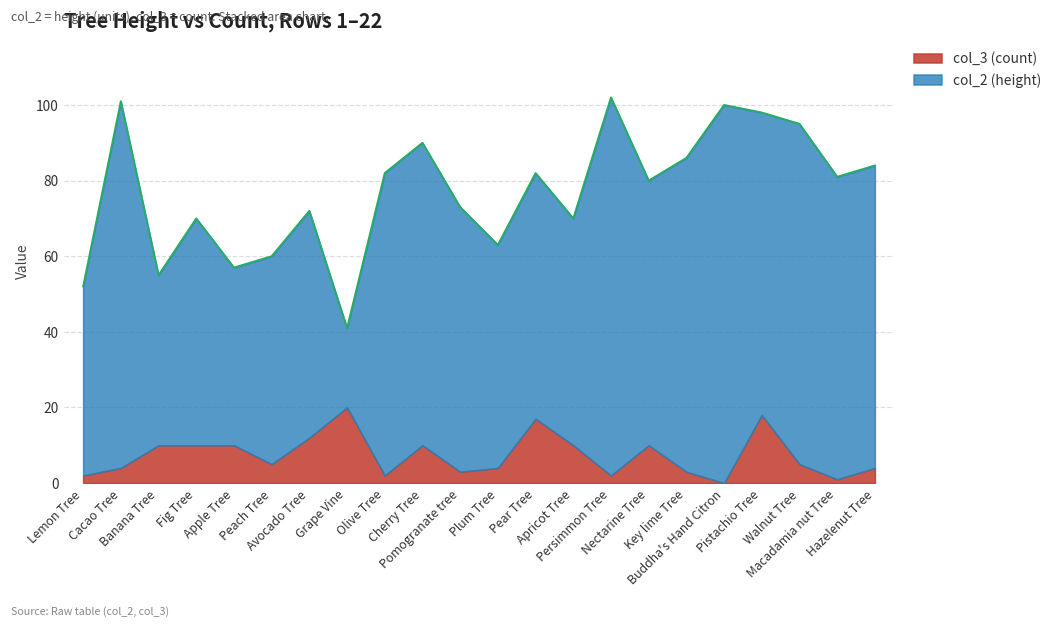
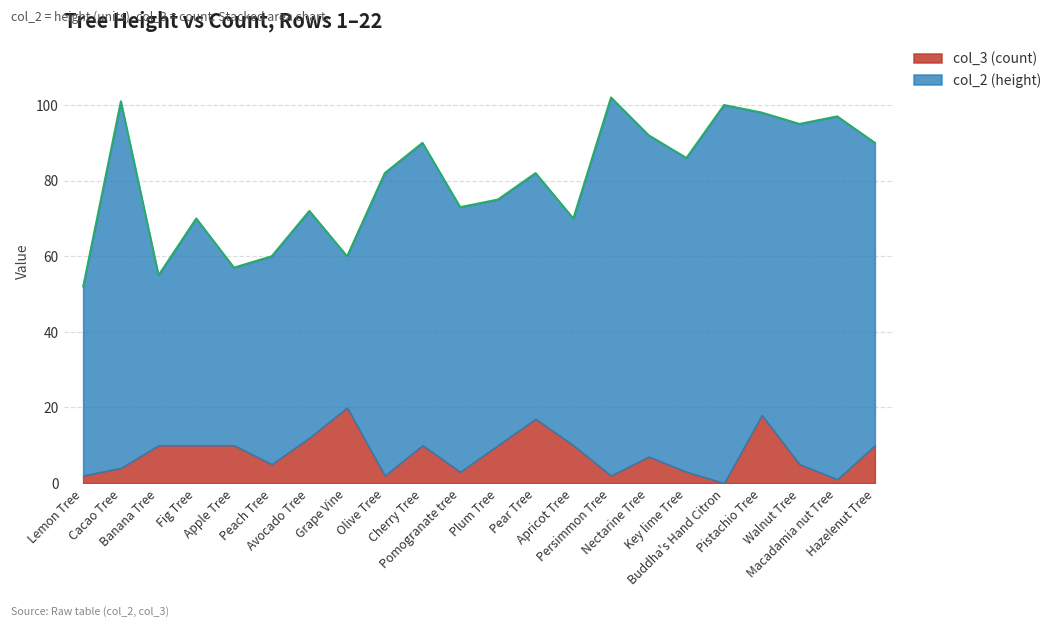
col_2 (height), Grape Vine: 21 -> 40
col_3 (count), Plum Tree: 4 -> 10
col_2 (height), Plum Tree: 59 -> 65
col_3 (count), Nectarine Tree: 10 -> 7
col_2 (height), Nectarine Tree: 70 -> 85
col_2 (height), Macadamia nut Tree: 80 -> 96
col_3 (count), Hazelenut Tree: 4 -> 10
